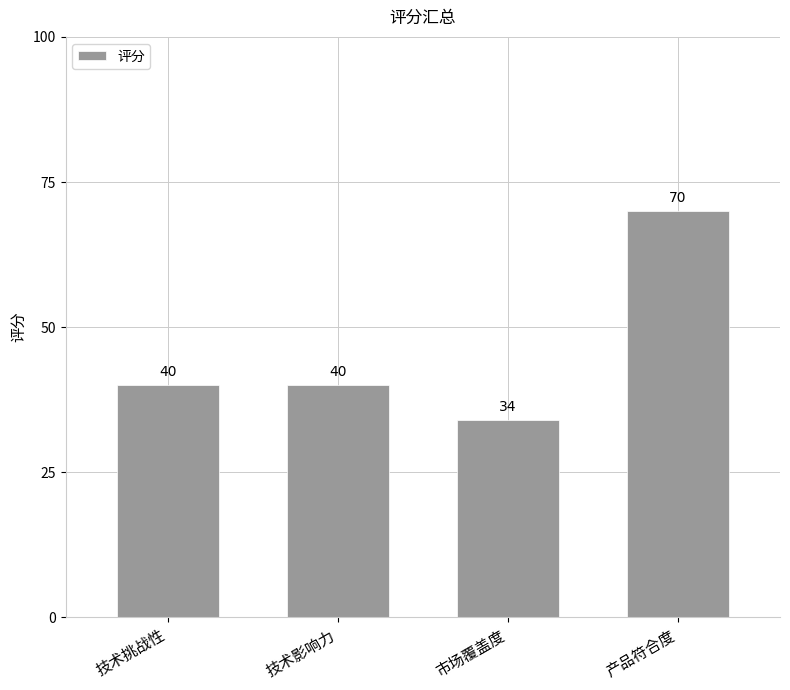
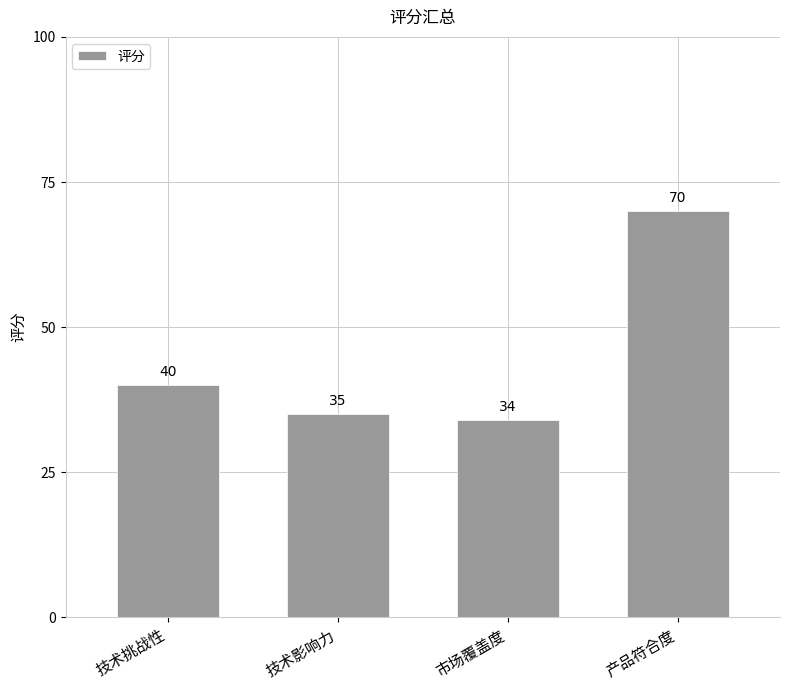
技术影响力: 40 -> 35
